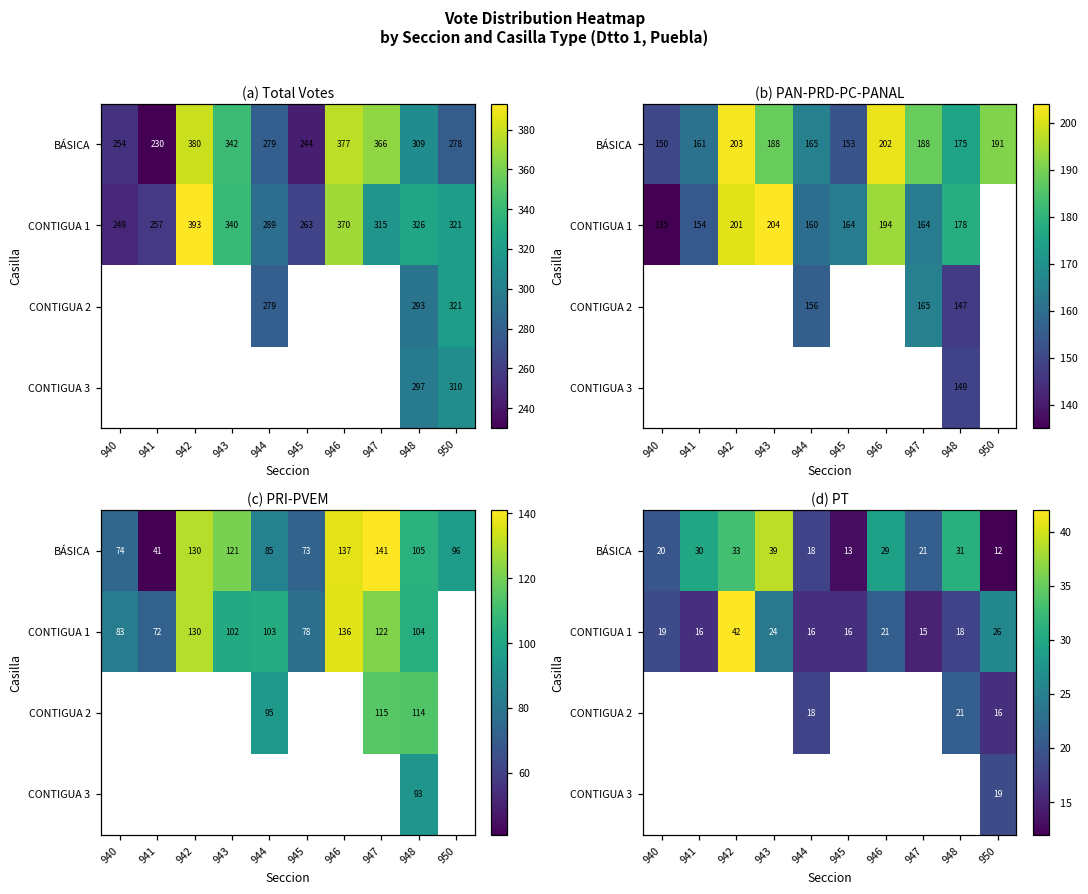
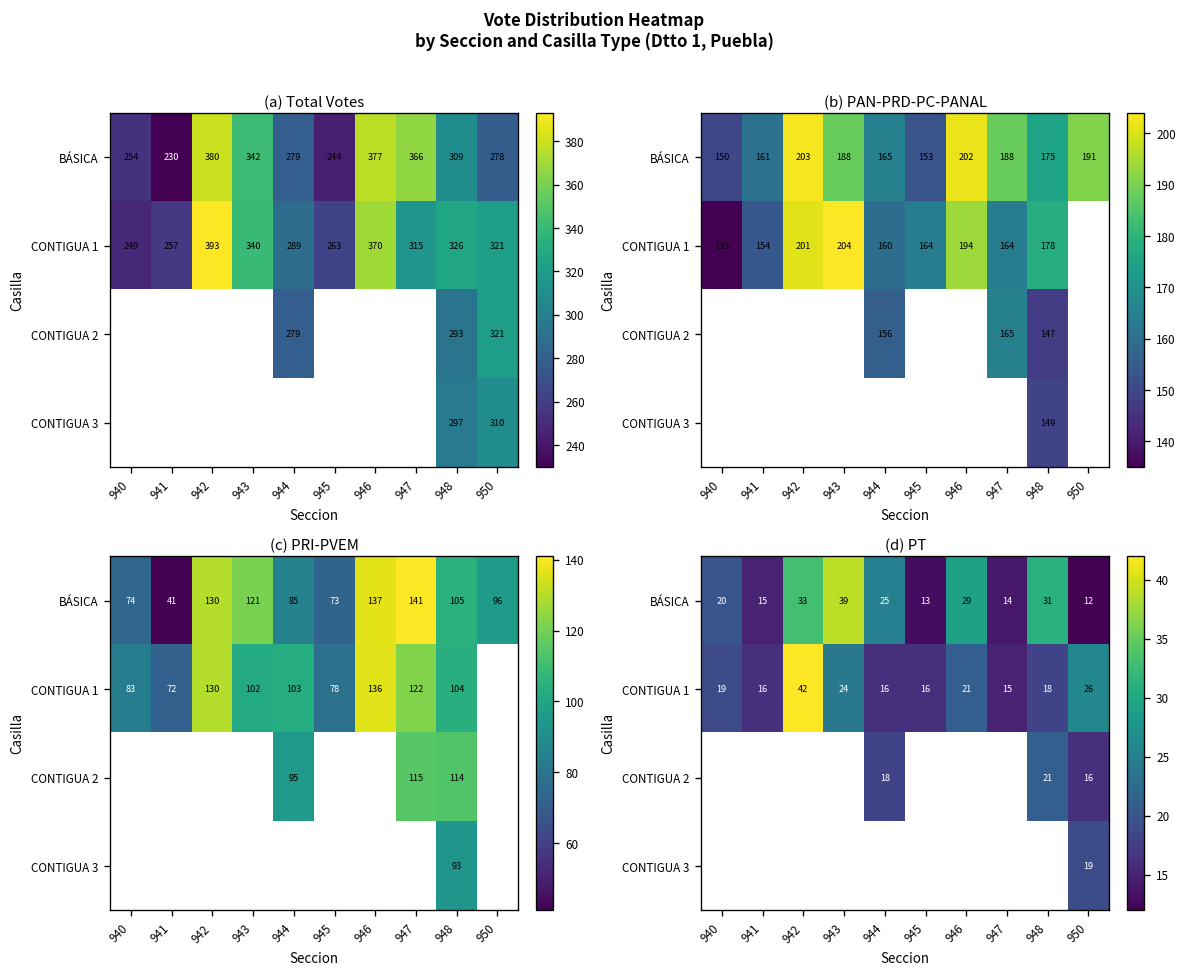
(d) PT, BÁSICA, 941: 30 -> 15
(d) PT, BÁSICA, 944: 18 -> 25
(d) PT, BÁSICA, 947: 21 -> 14
